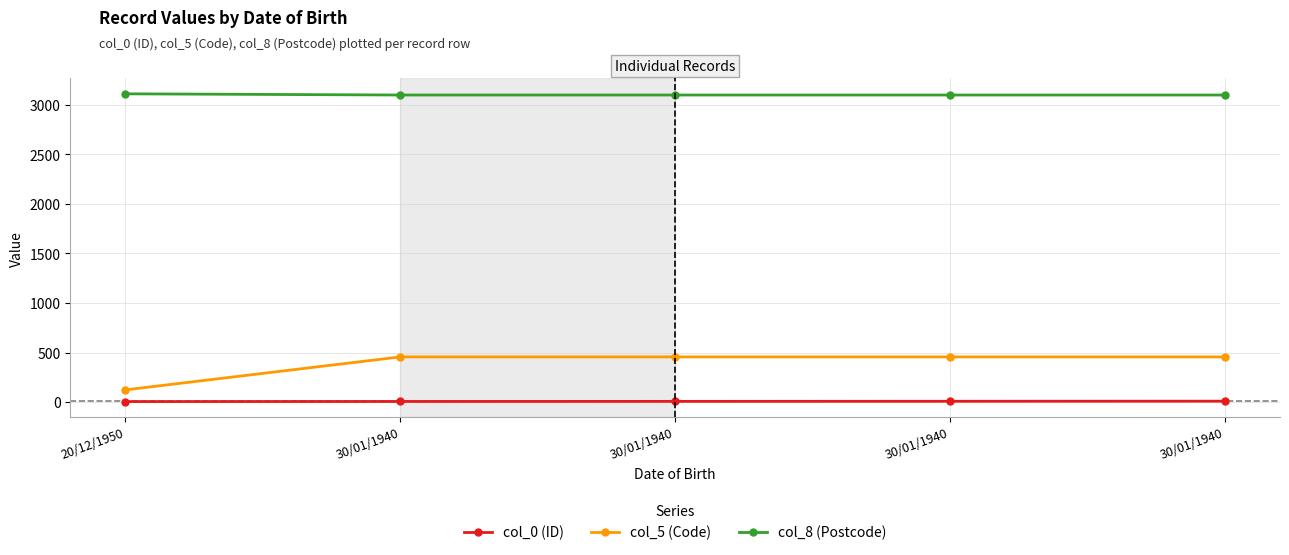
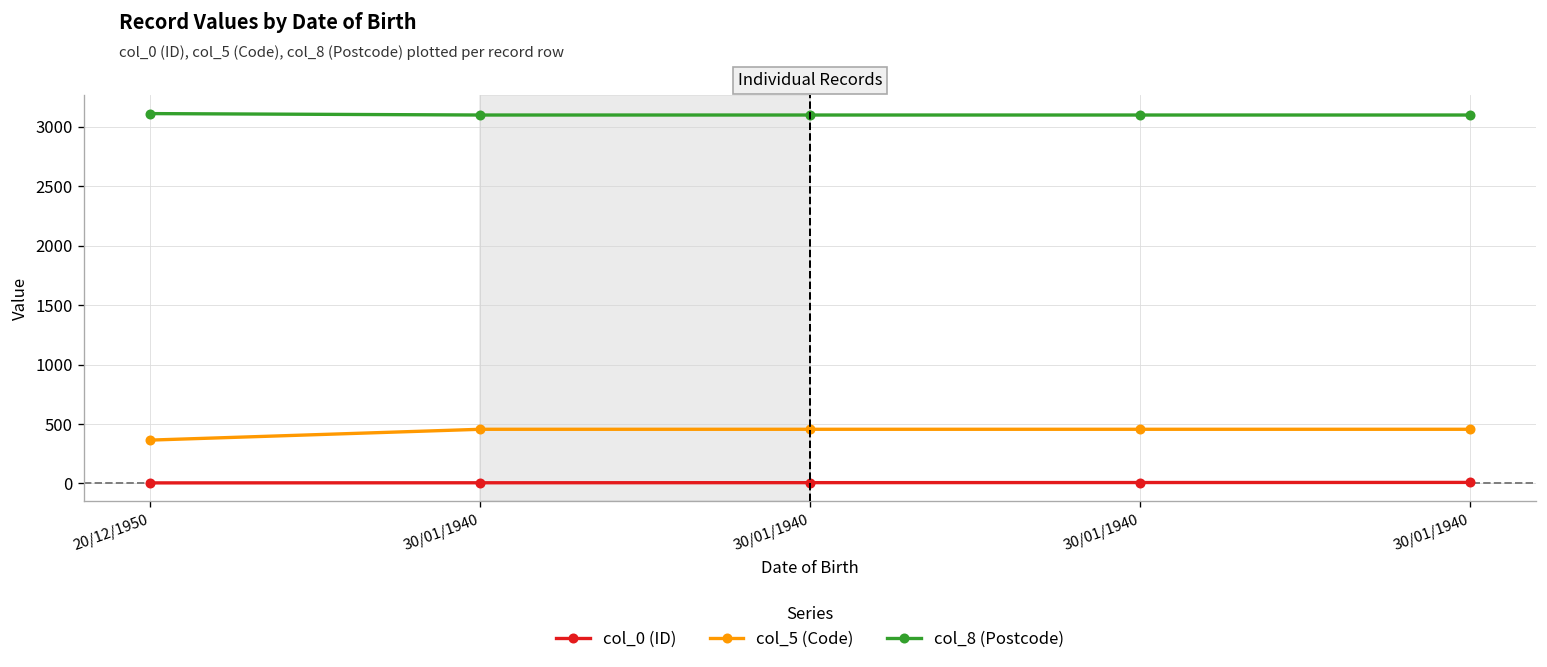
col_5 (Code), 20/12/1950: 100 -> 400
